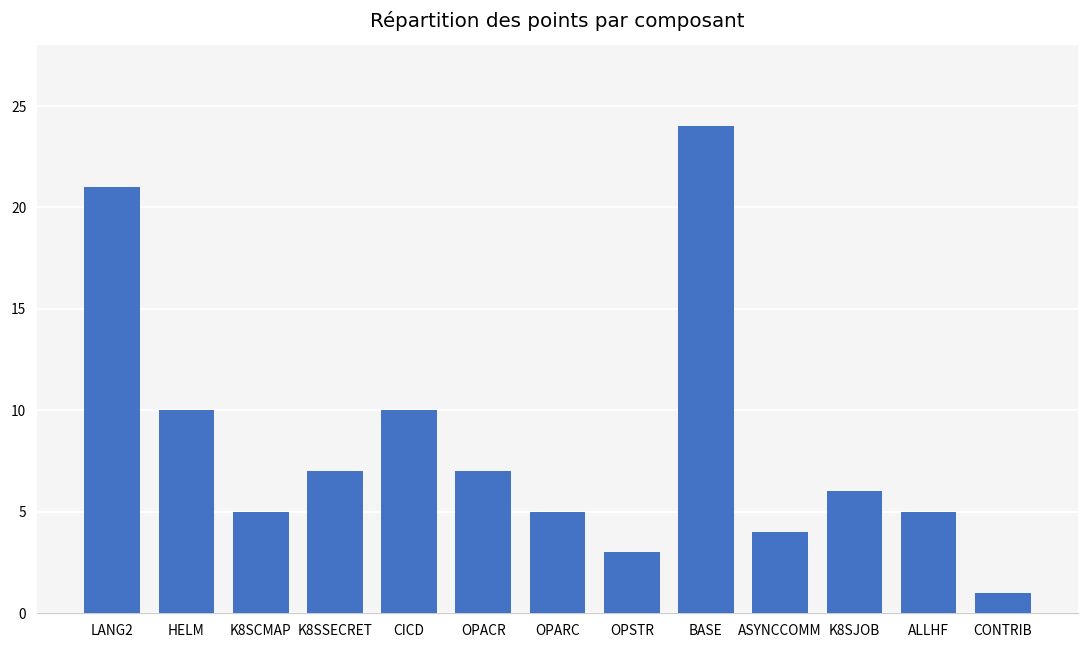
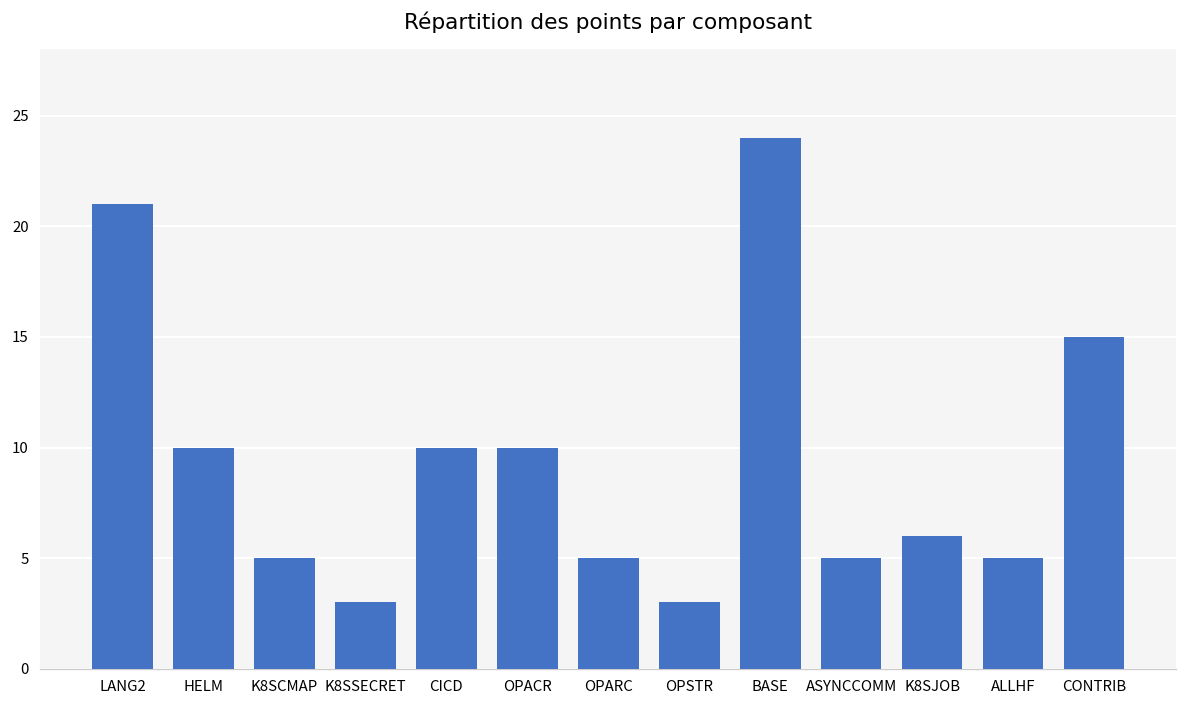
K8SSECRET: 7 -> 3
OPACR: 7 -> 10
ASYNCCOMM: 4 -> 5
CONTRIB: 1 -> 15
